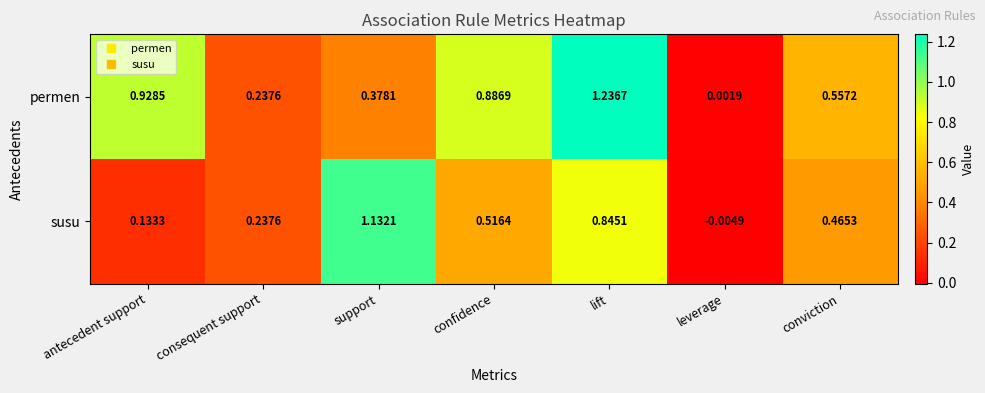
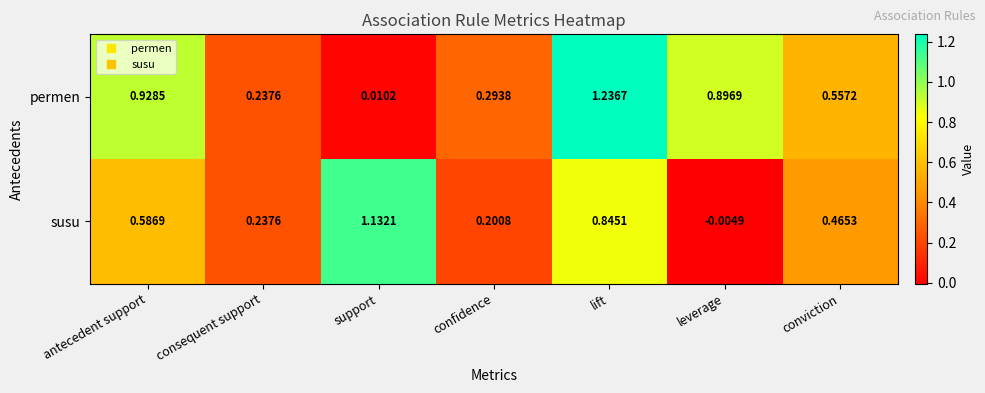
permen, support: 0.3781 -> 0.0102
permen, confidence: 0.8869 -> 0.2938
permen, leverage: 0.0019 -> 0.8969
susu, antecedent support: 0.1333 -> 0.5869
susu, confidence: 0.5164 -> 0.2008
